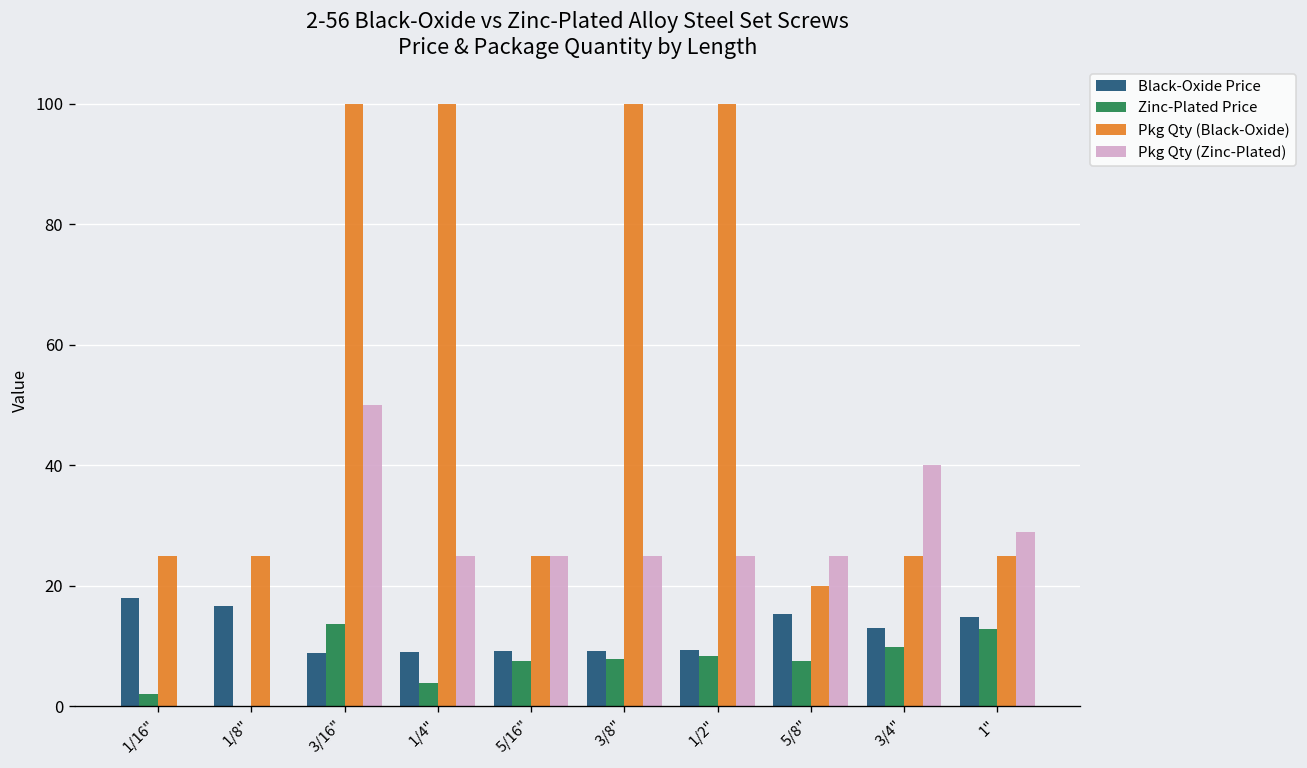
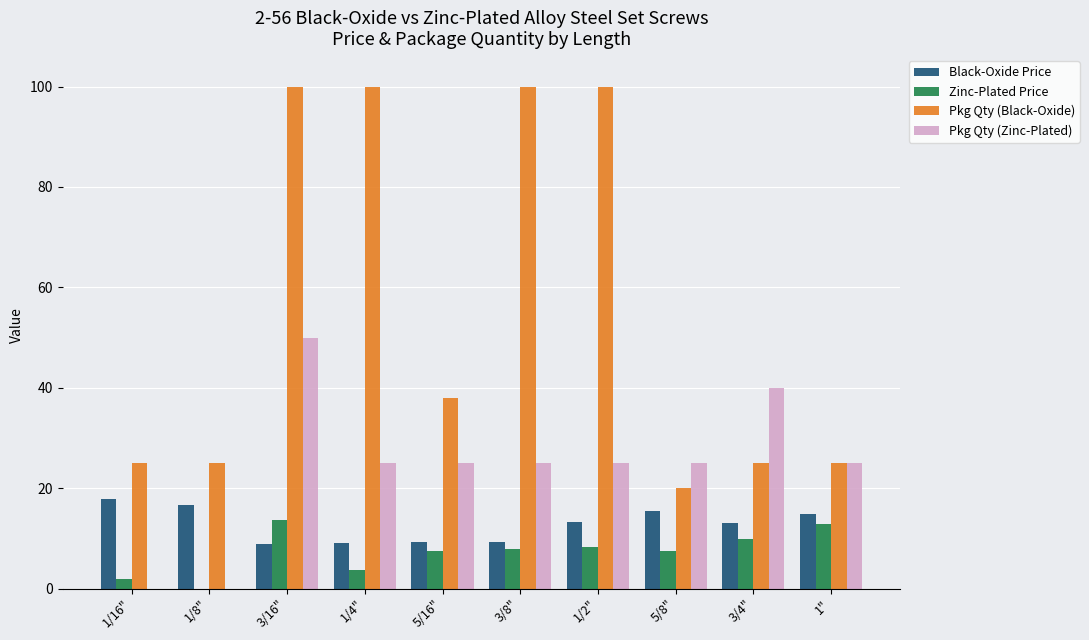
Pkg Qty (Black-Oxide), 5/16": 25 -> 38
Black-Oxide Price, 1/2": 9 -> 13
Pkg Qty (Zinc-Plated), 1": 29 -> 25
